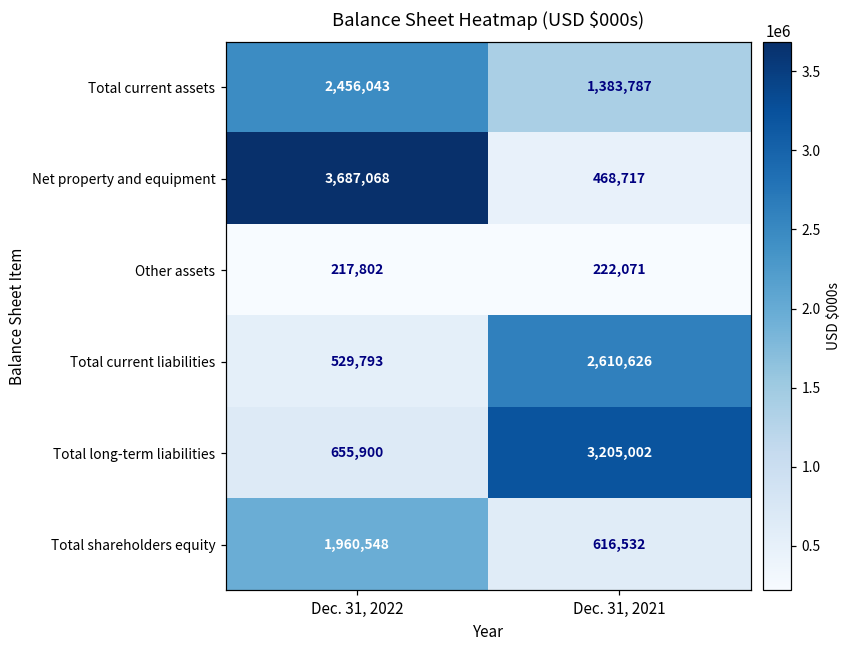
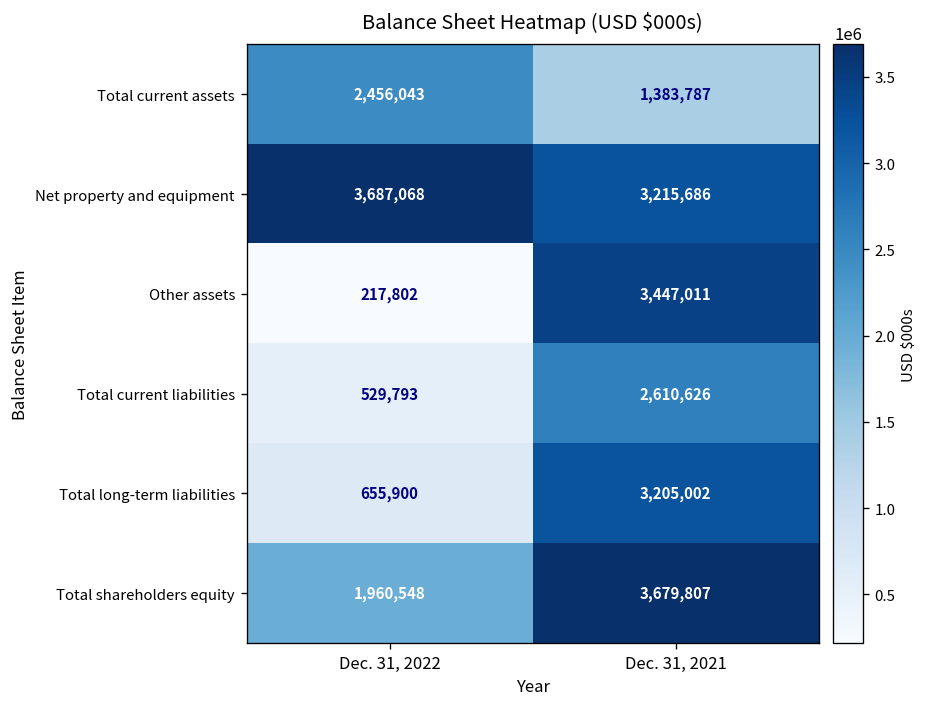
Net property and equipment, Dec. 31, 2021: 468,717 -> 3,215,686
Other assets, Dec. 31, 2021: 222,071 -> 3,447,011
Total shareholders equity, Dec. 31, 2021: 616,532 -> 3,679,807
